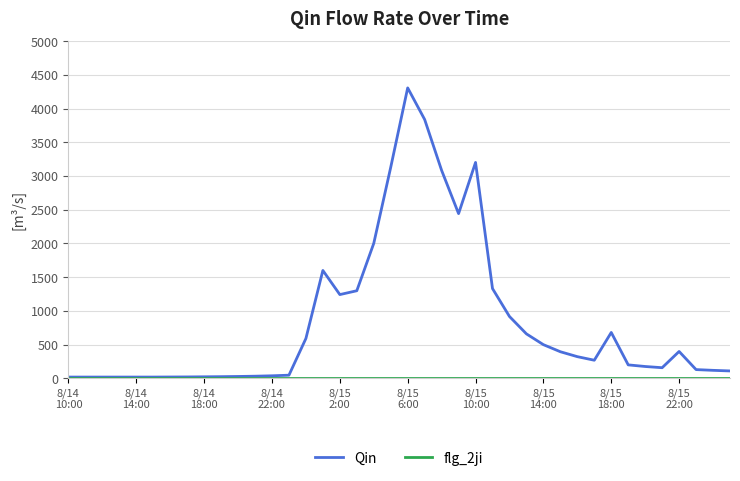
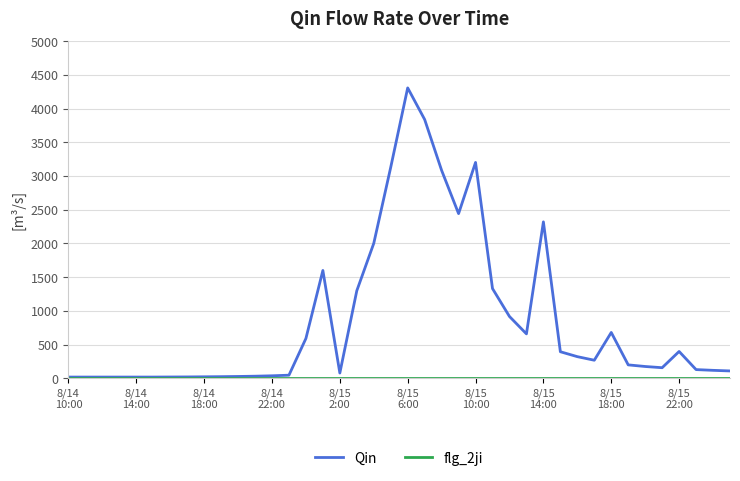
Qin, 8/15 2:00: 1200 -> 100
Qin, 8/15 14:00: 500 -> 2300
